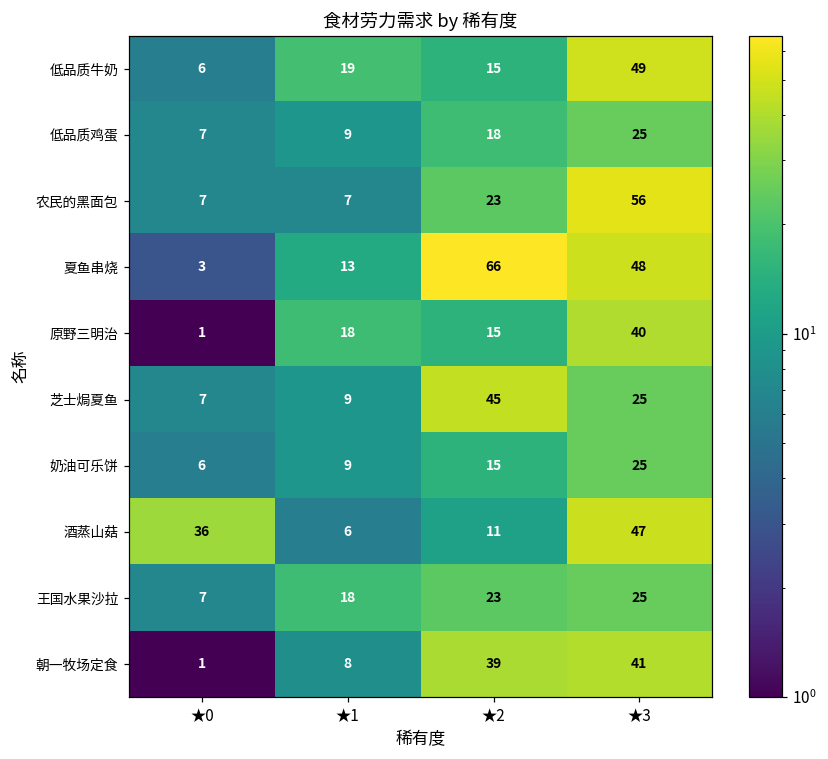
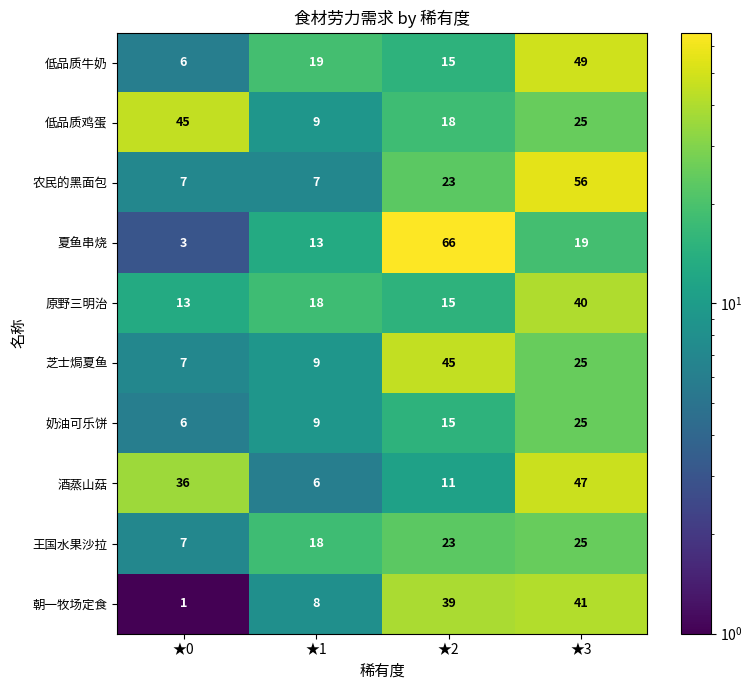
低品质鸡蛋, ★0: 7 -> 45
夏鱼串烧, ★3: 48 -> 19
原野三明治, ★0: 1 -> 13
